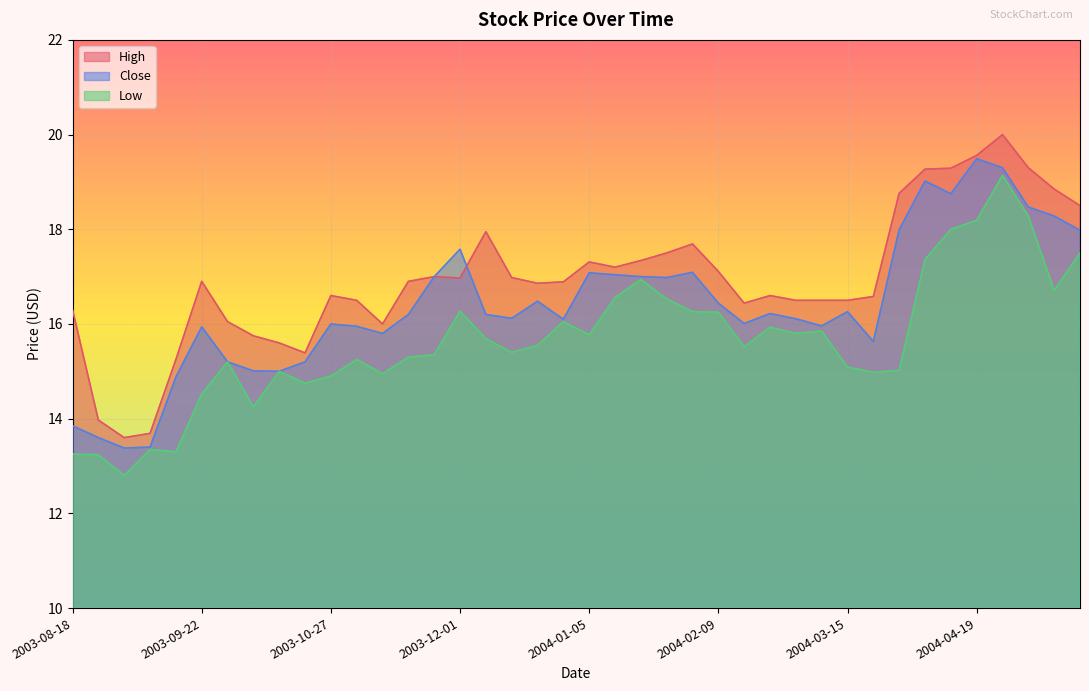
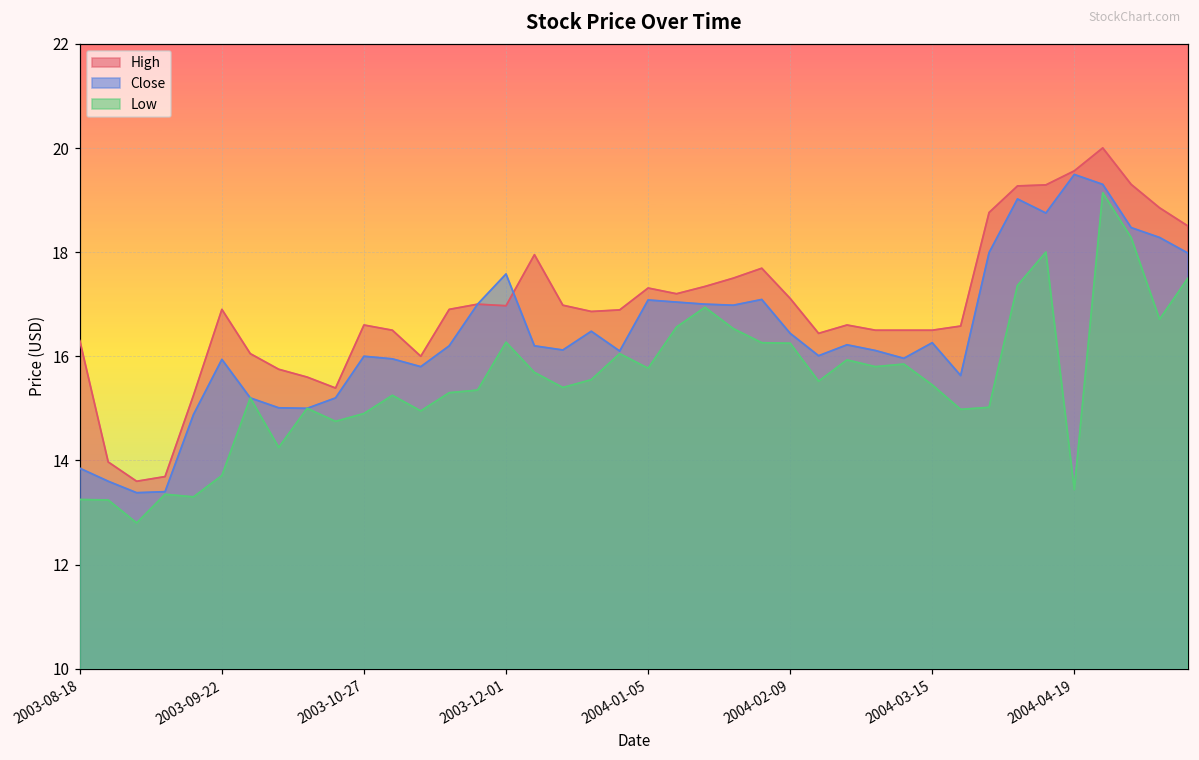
Low, 2003-09-22: 14.5 -> 13.7
Low, 2004-03-15: 15.1 -> 15.5
Low, 2004-04-19: 18.2 -> 13.4
